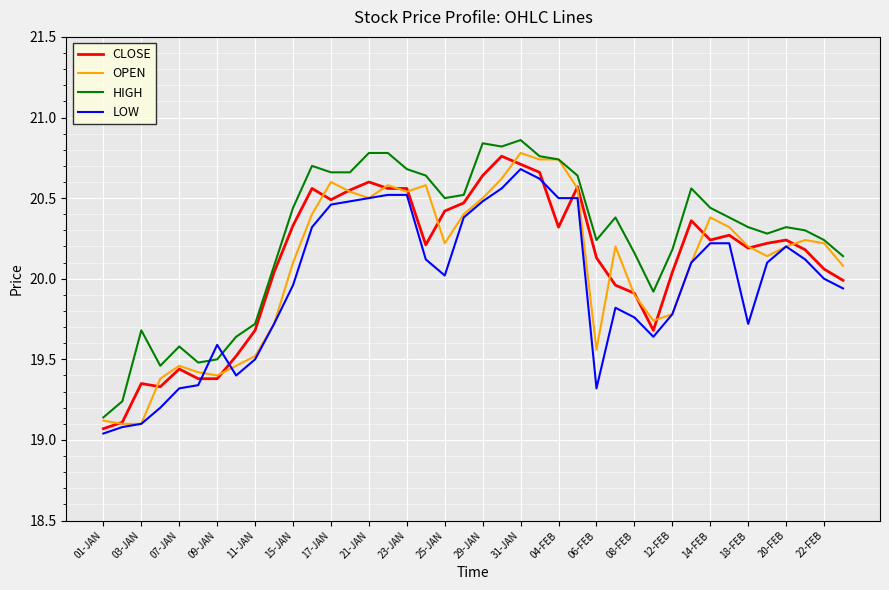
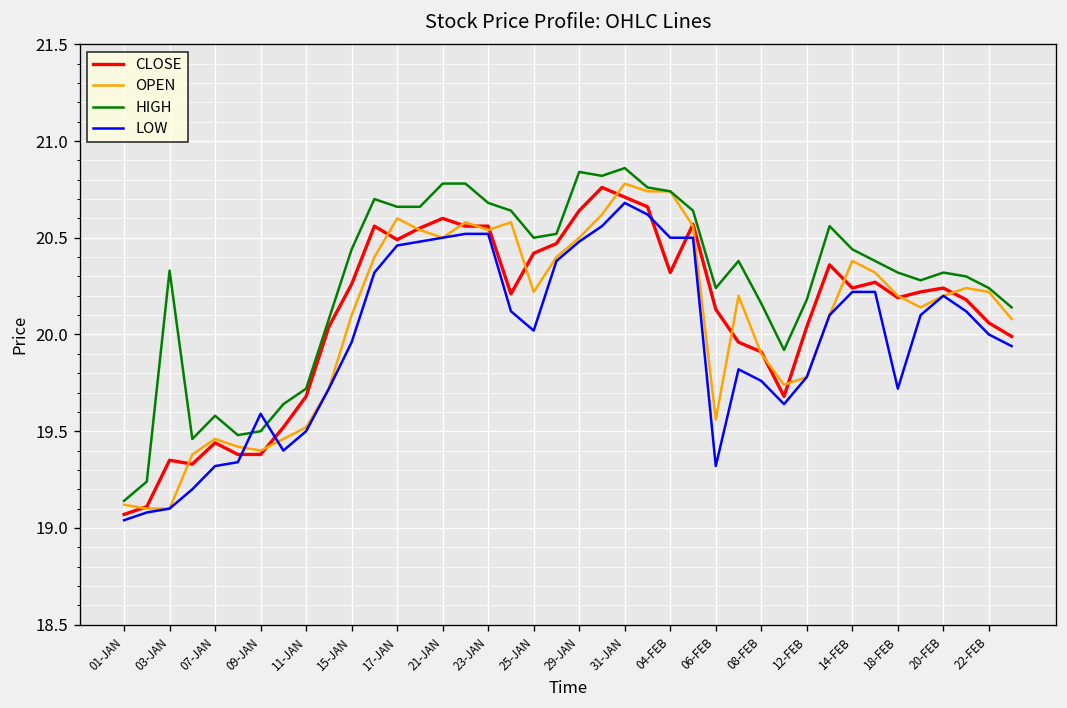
HIGH, 03-JAN: 19.68 -> 20.33
CLOSE, 15-JAN: 20.33 -> 20.26
